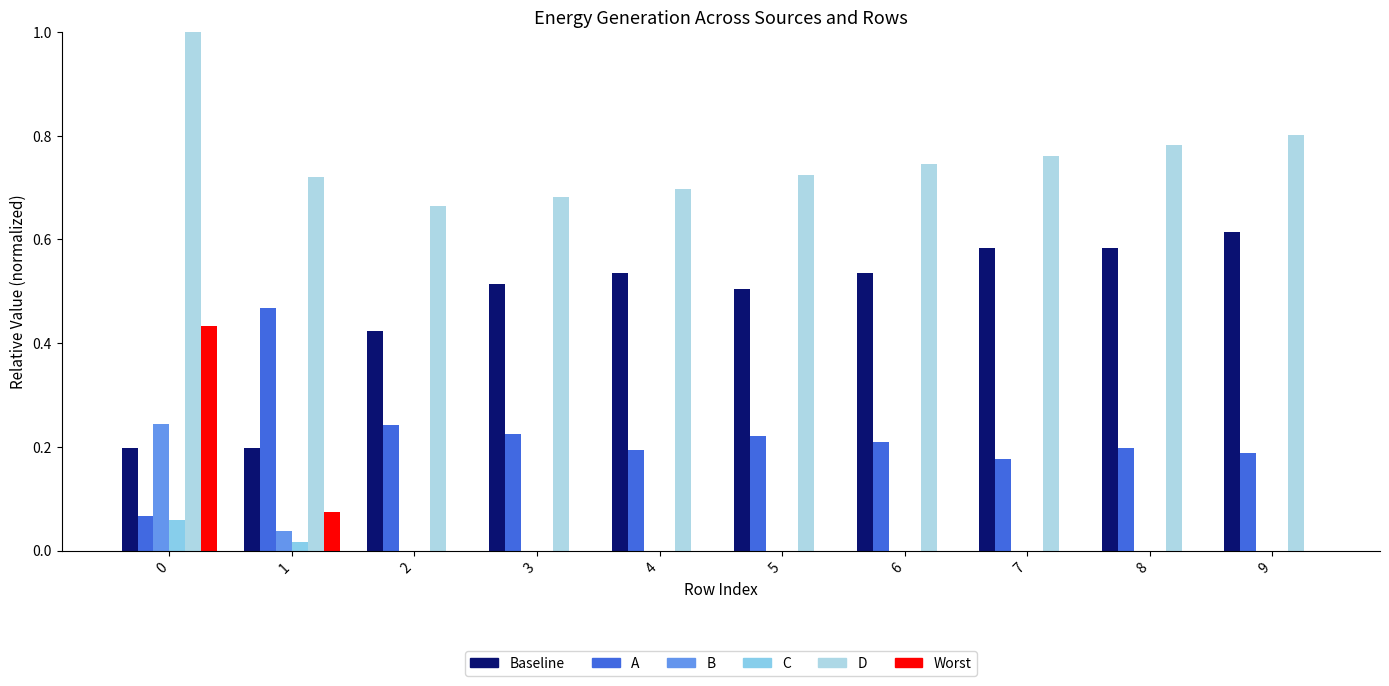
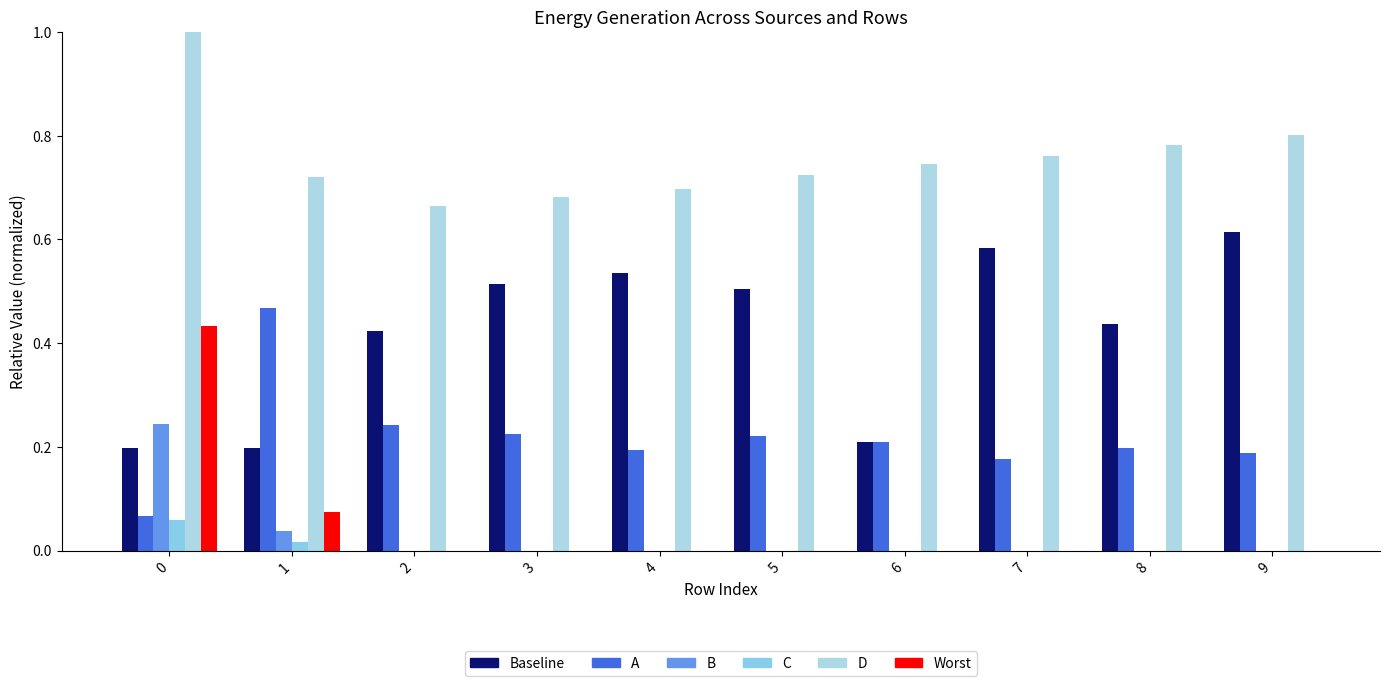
Baseline, 6: 0.54 -> 0.21
Baseline, 8: 0.58 -> 0.44
